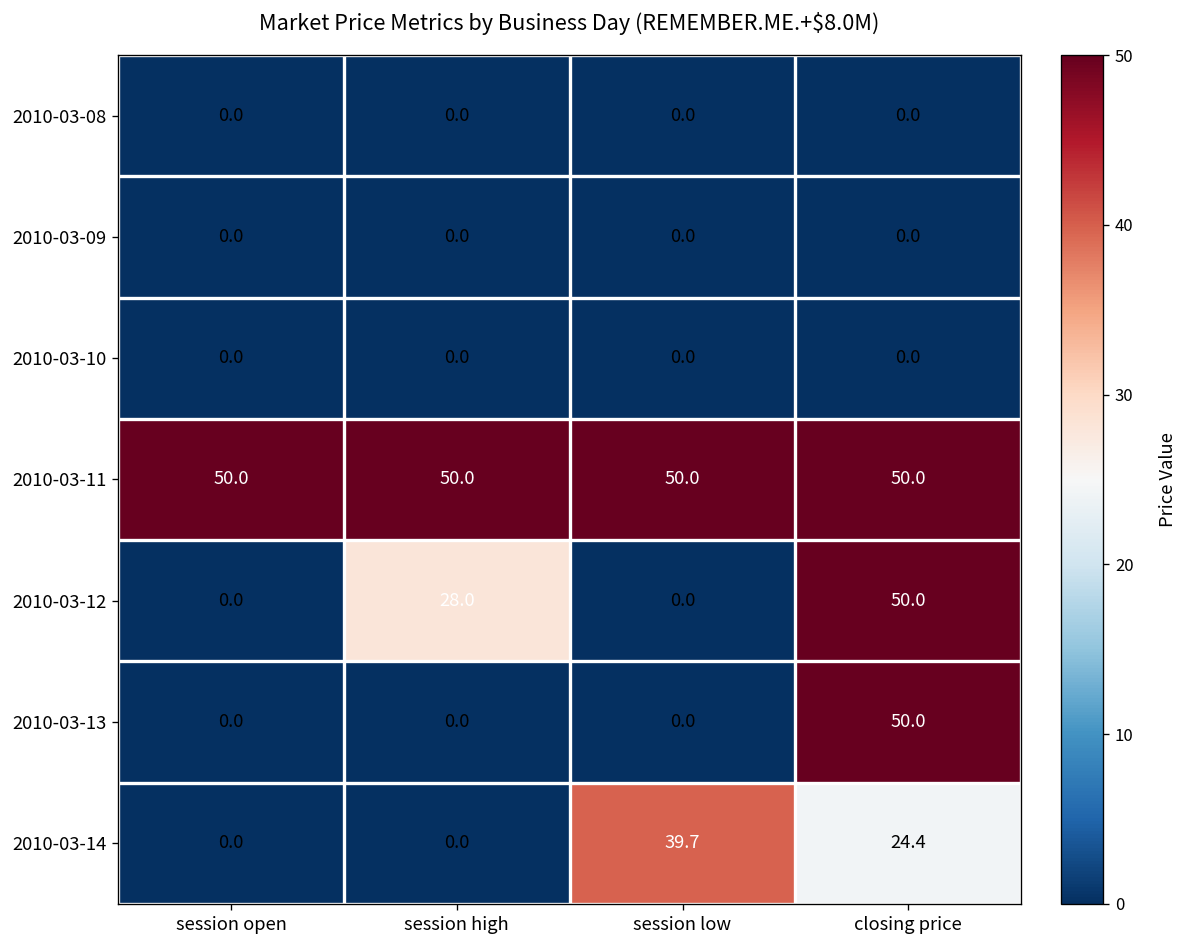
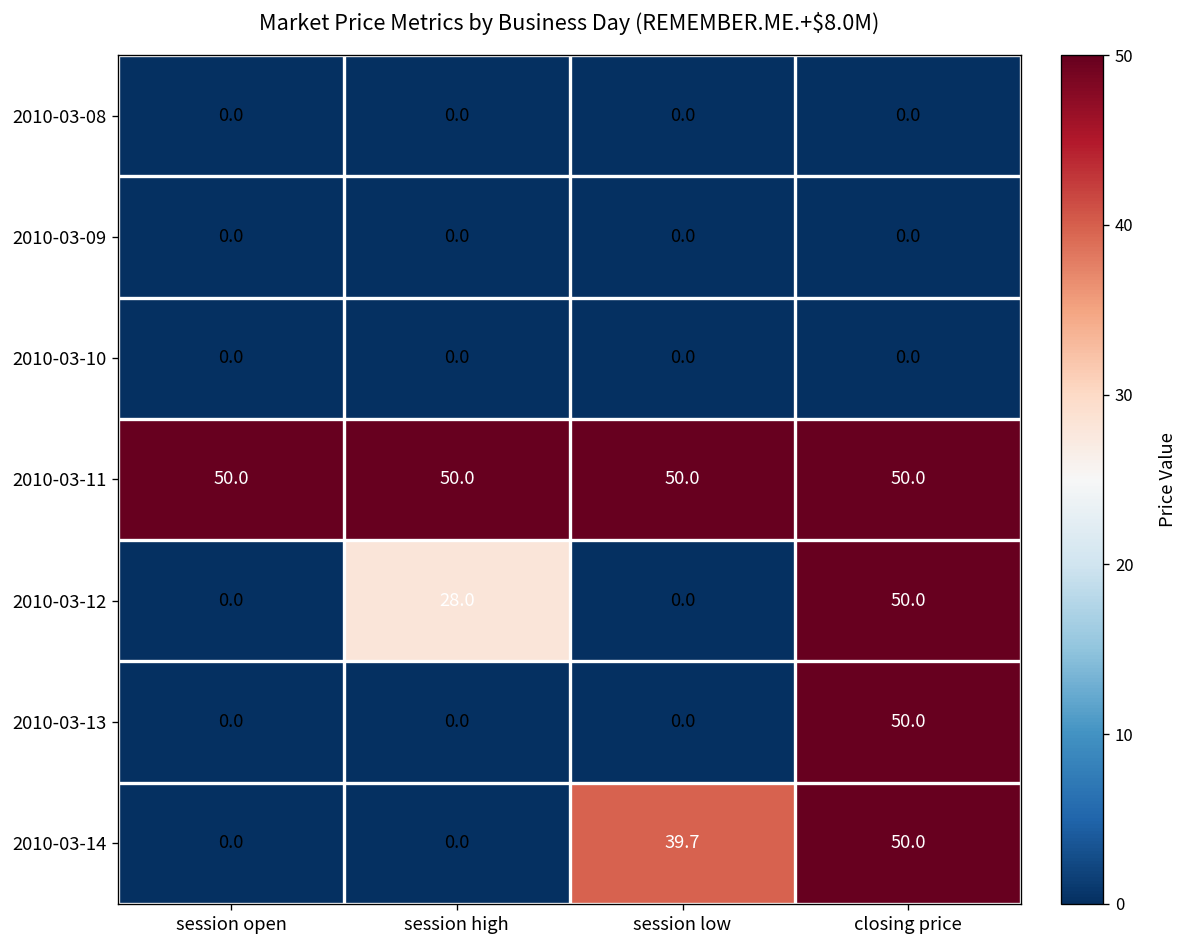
2010-03-14, closing price: 24.4 -> 50.0
